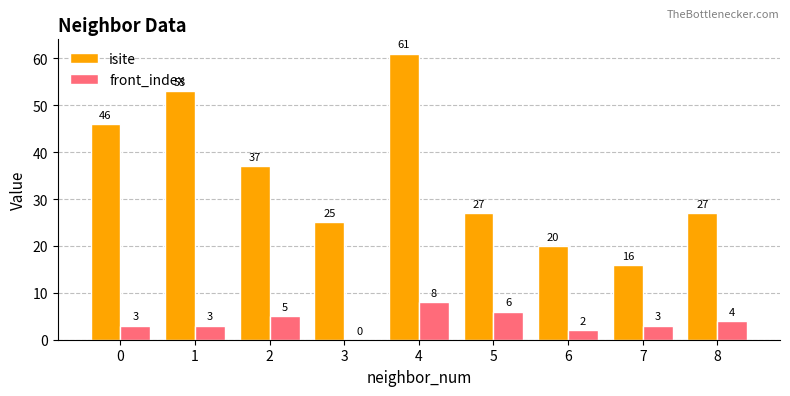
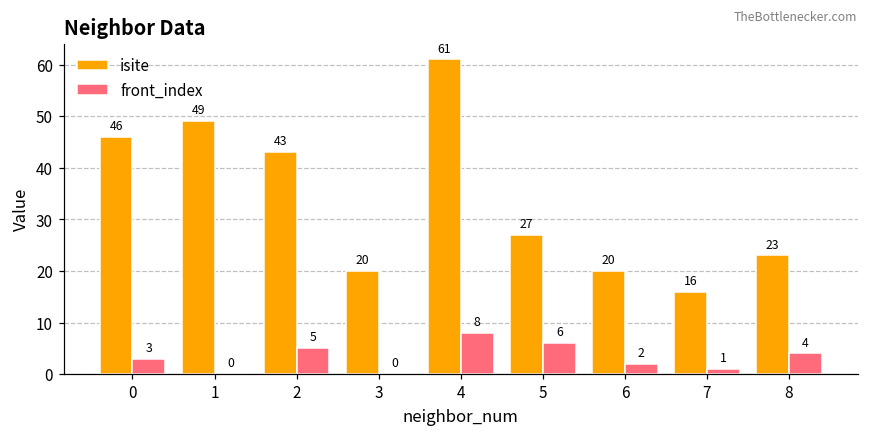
isite, 1: 53 -> 49
front_index, 1: 3 -> 0
isite, 2: 37 -> 43
isite, 3: 25 -> 20
front_index, 7: 3 -> 1
isite, 8: 27 -> 23
